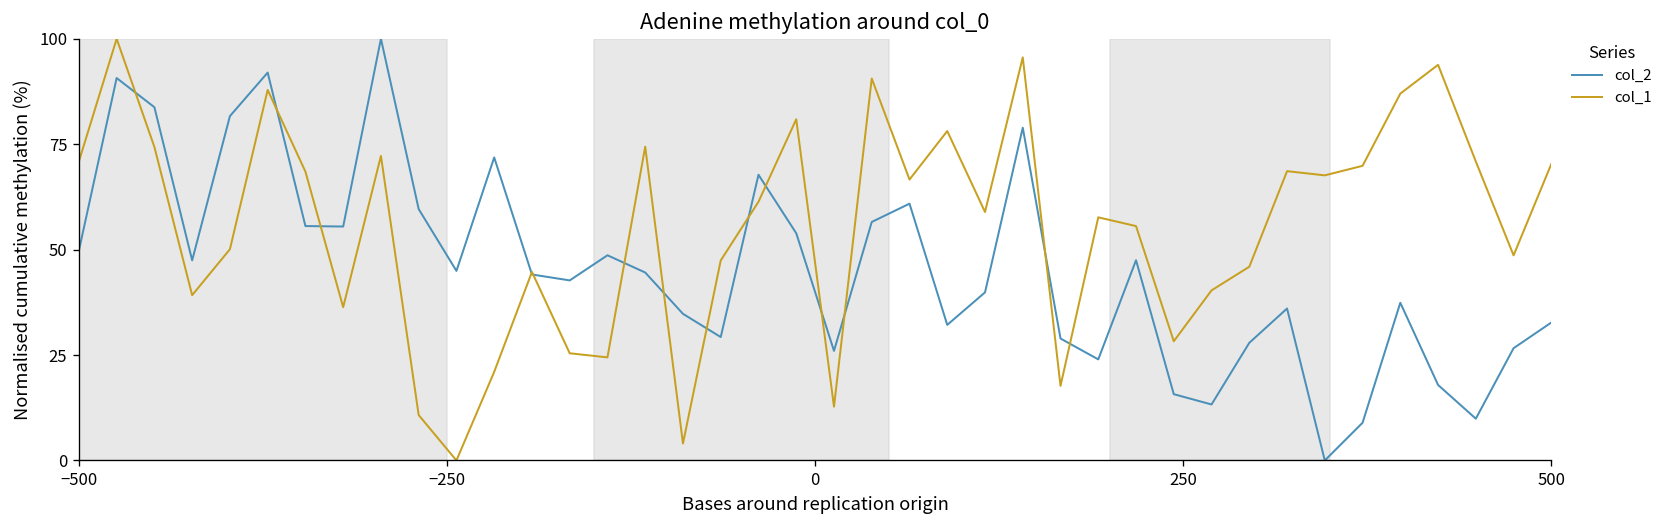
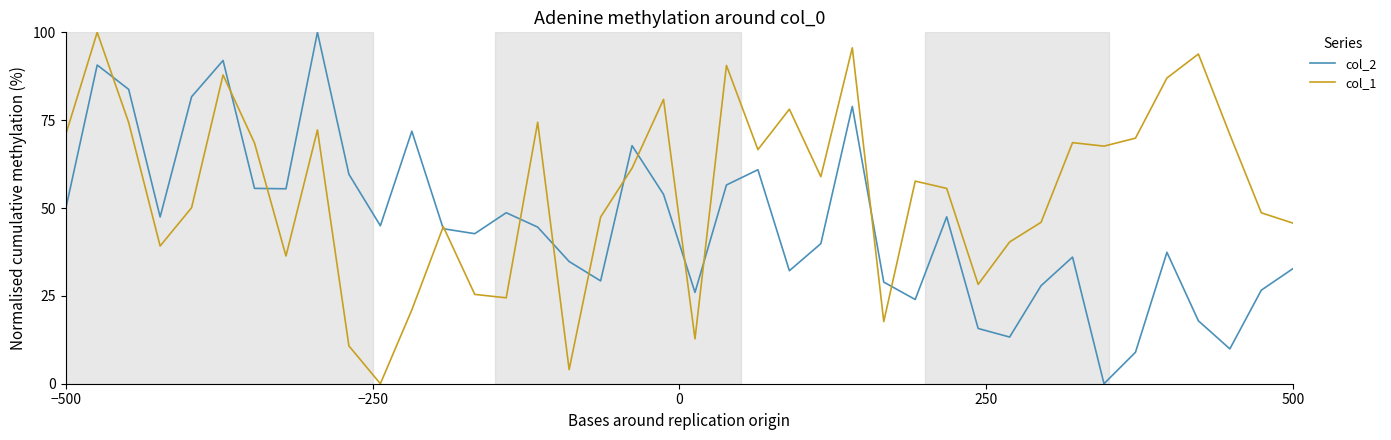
col_1, 500: 70 -> 46
